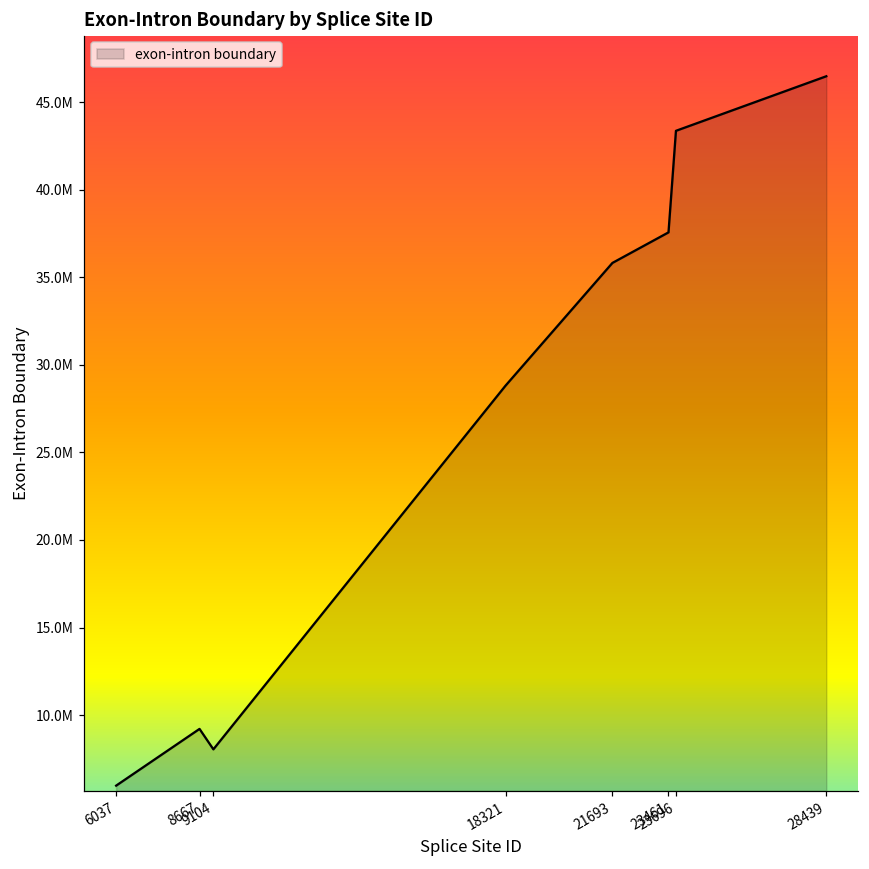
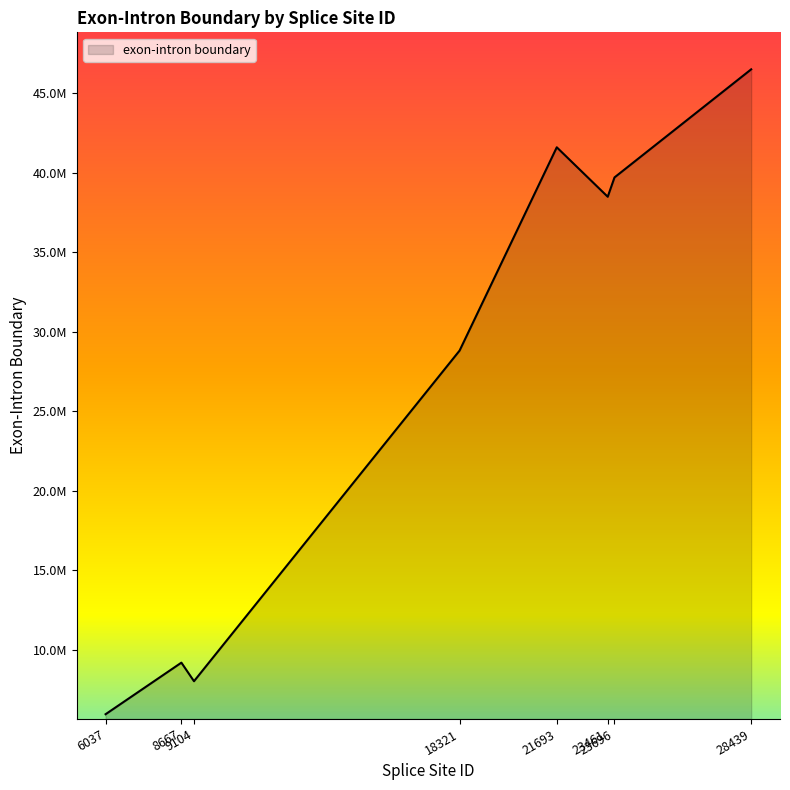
21693: 35800000 -> 41600000
23461: 37600000 -> 38500000
23696: 43400000 -> 39700000
